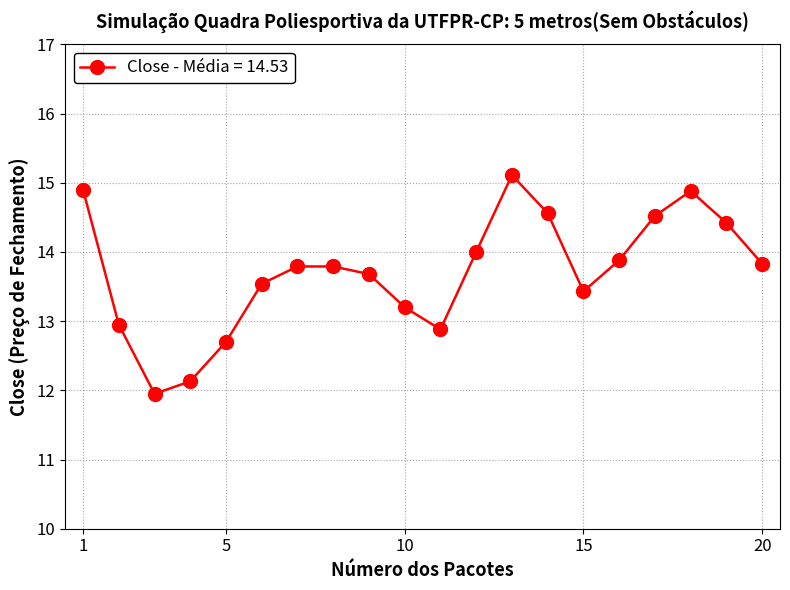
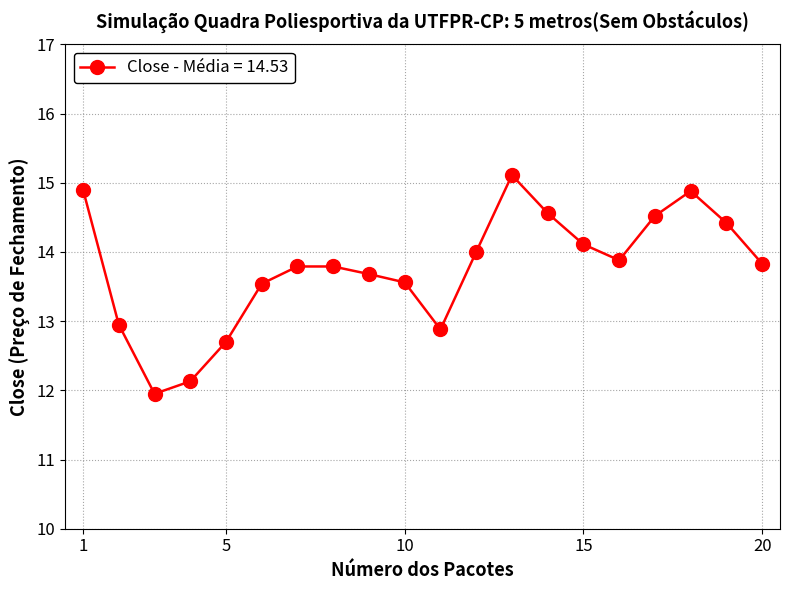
10: 13.2 -> 13.6
15: 13.4 -> 14.1
